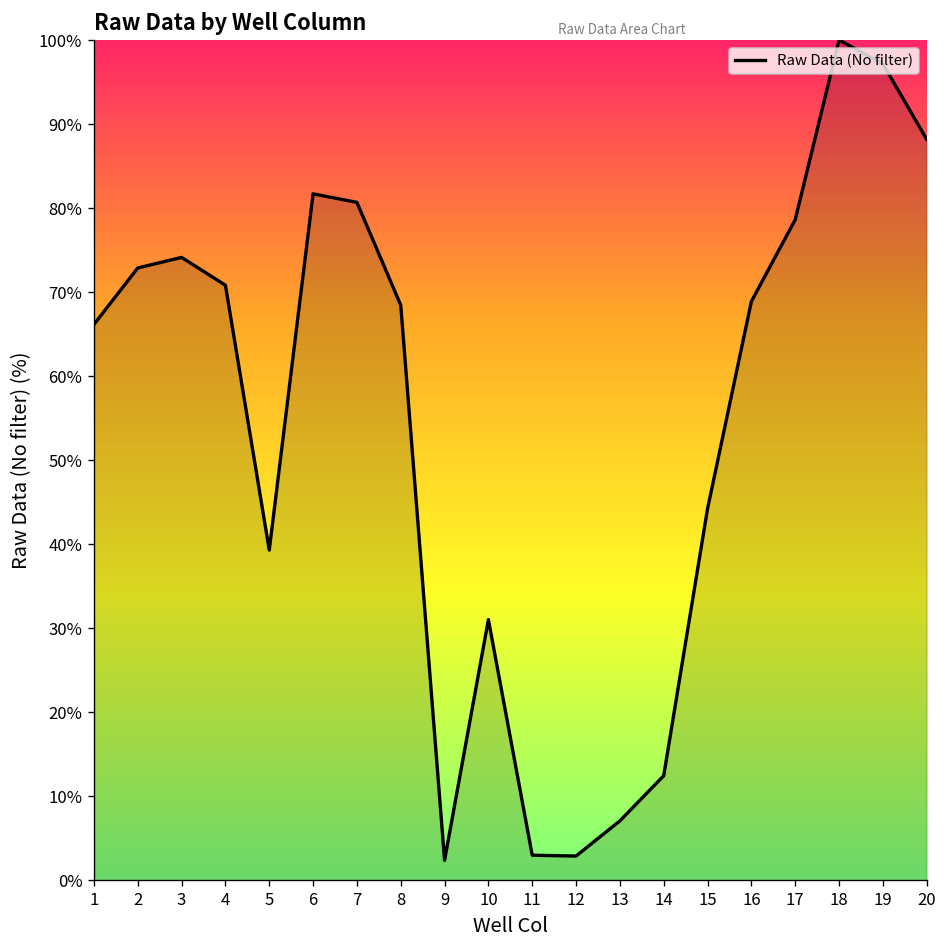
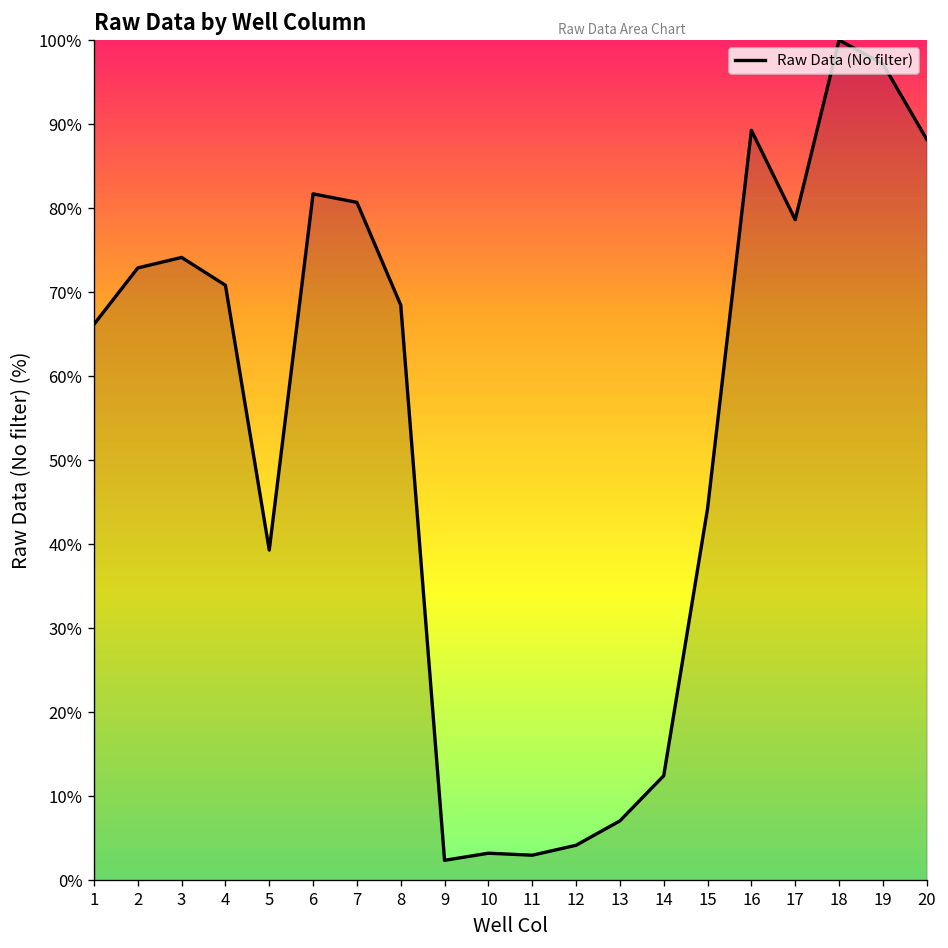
10: 31% -> 3%
12: 3% -> 4%
16: 69% -> 89%
